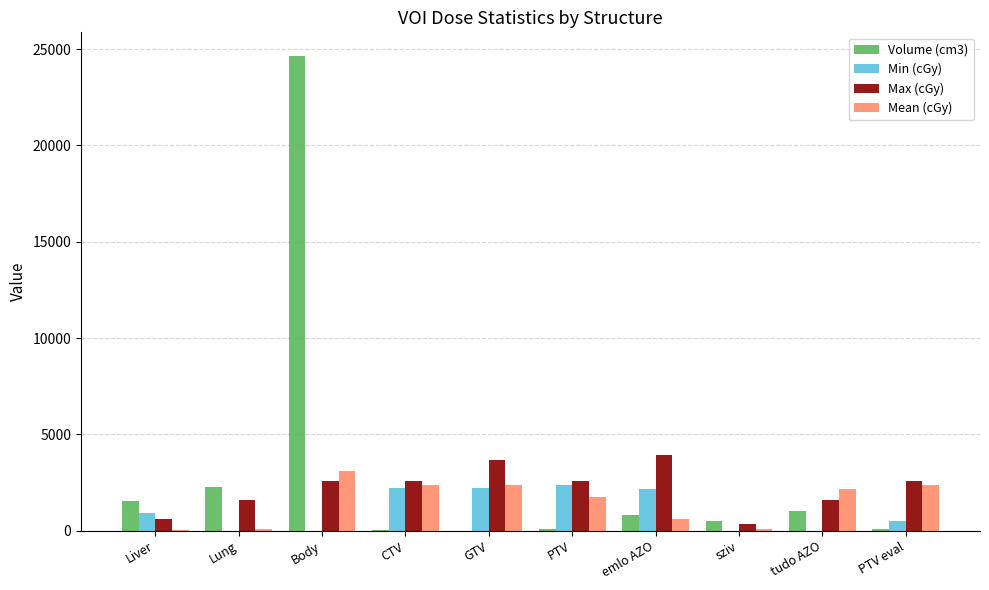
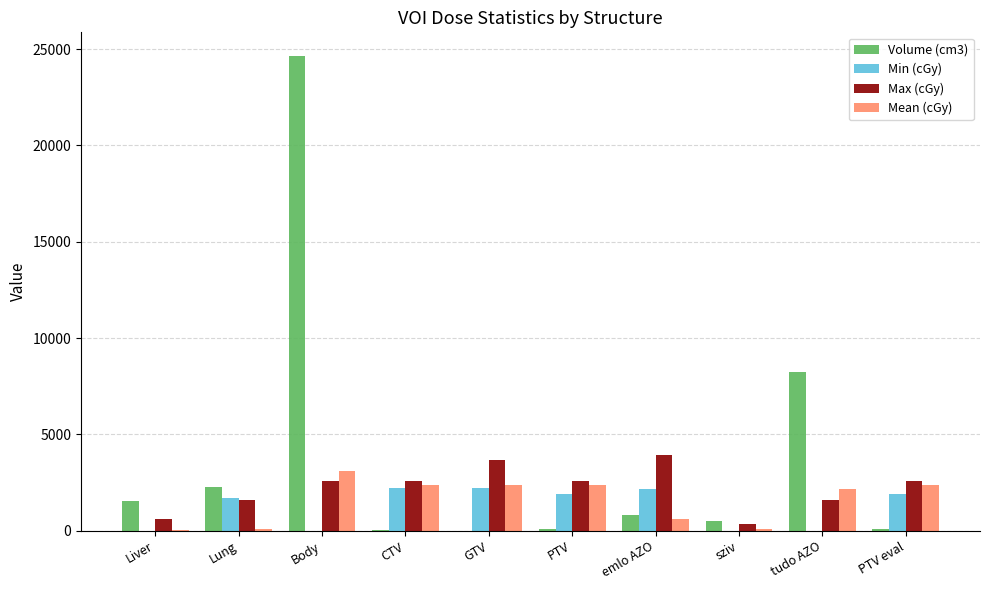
Min (cGy), Liver: 900 -> 0
Min (cGy), Lung: 0 -> 1700
Min (cGy), PTV: 2400 -> 1900
Mean (cGy), PTV: 1800 -> 2400
Volume (cm3), tudo AZO: 1000 -> 8200
Min (cGy), PTV eval: 500 -> 1900
